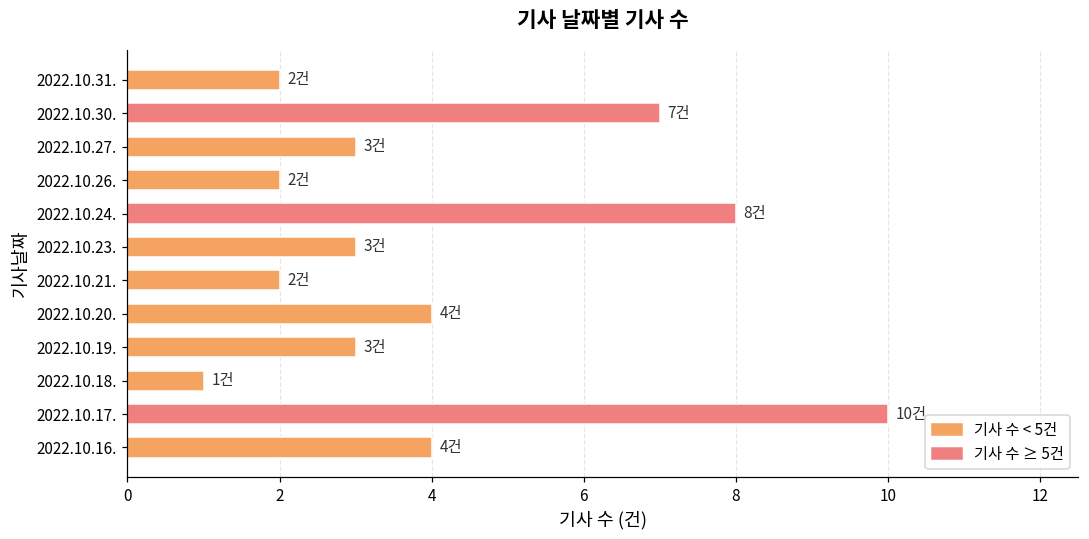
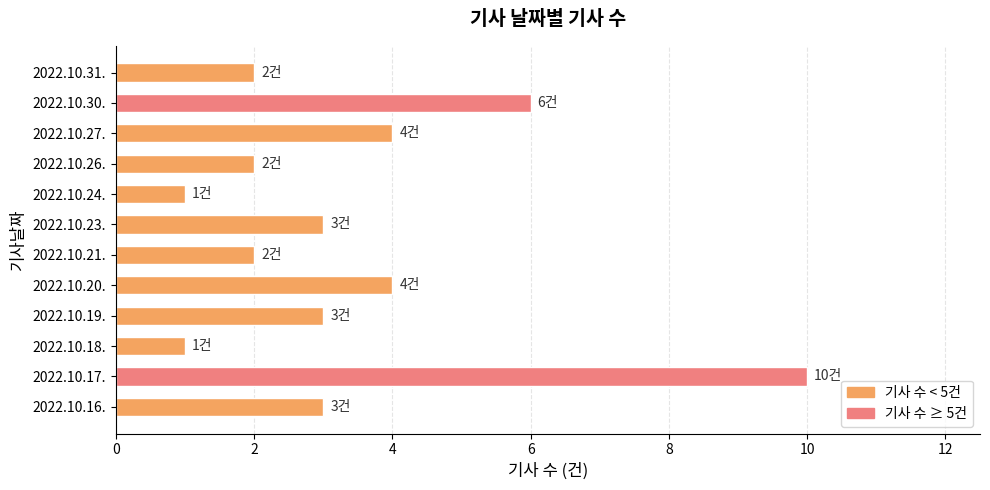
2022.10.30.: 7건 -> 6건
2022.10.27.: 3건 -> 4건
2022.10.24.: 8건 -> 1건
2022.10.16.: 4건 -> 3건
